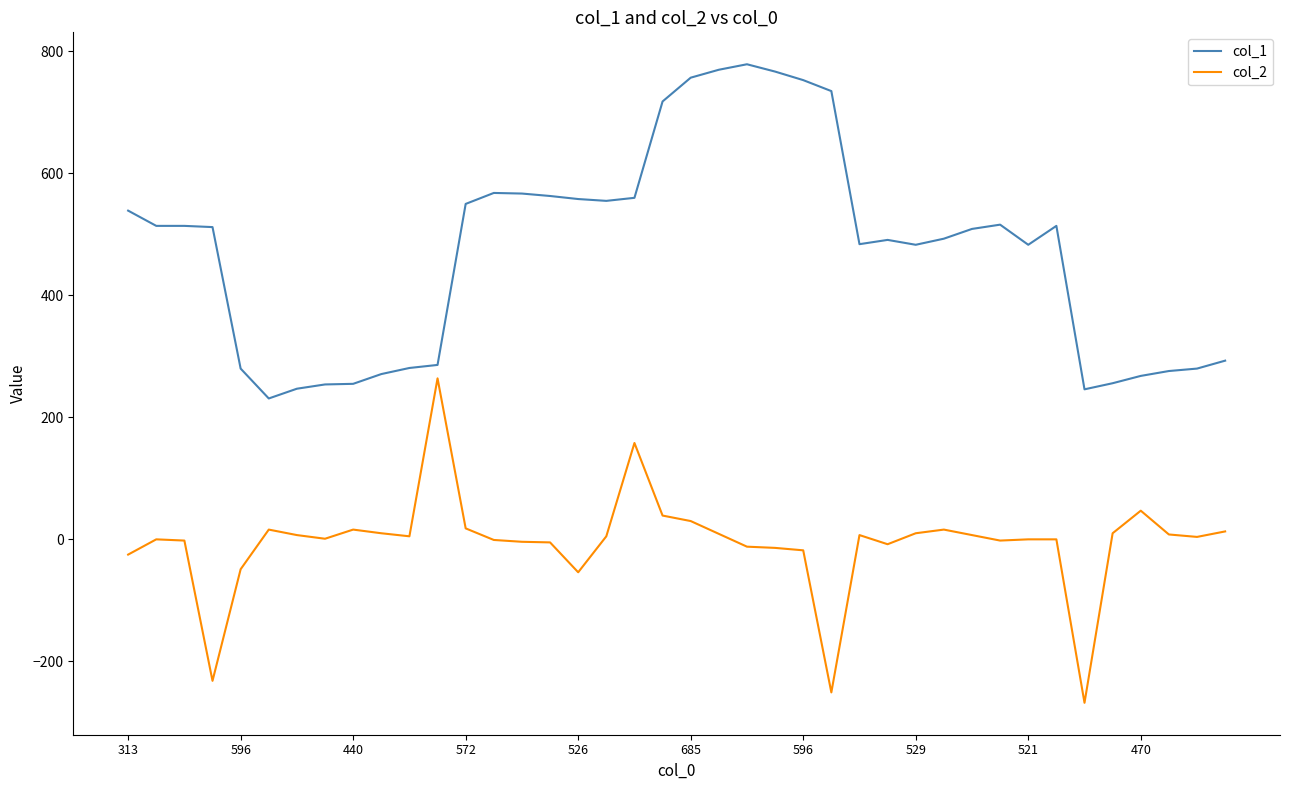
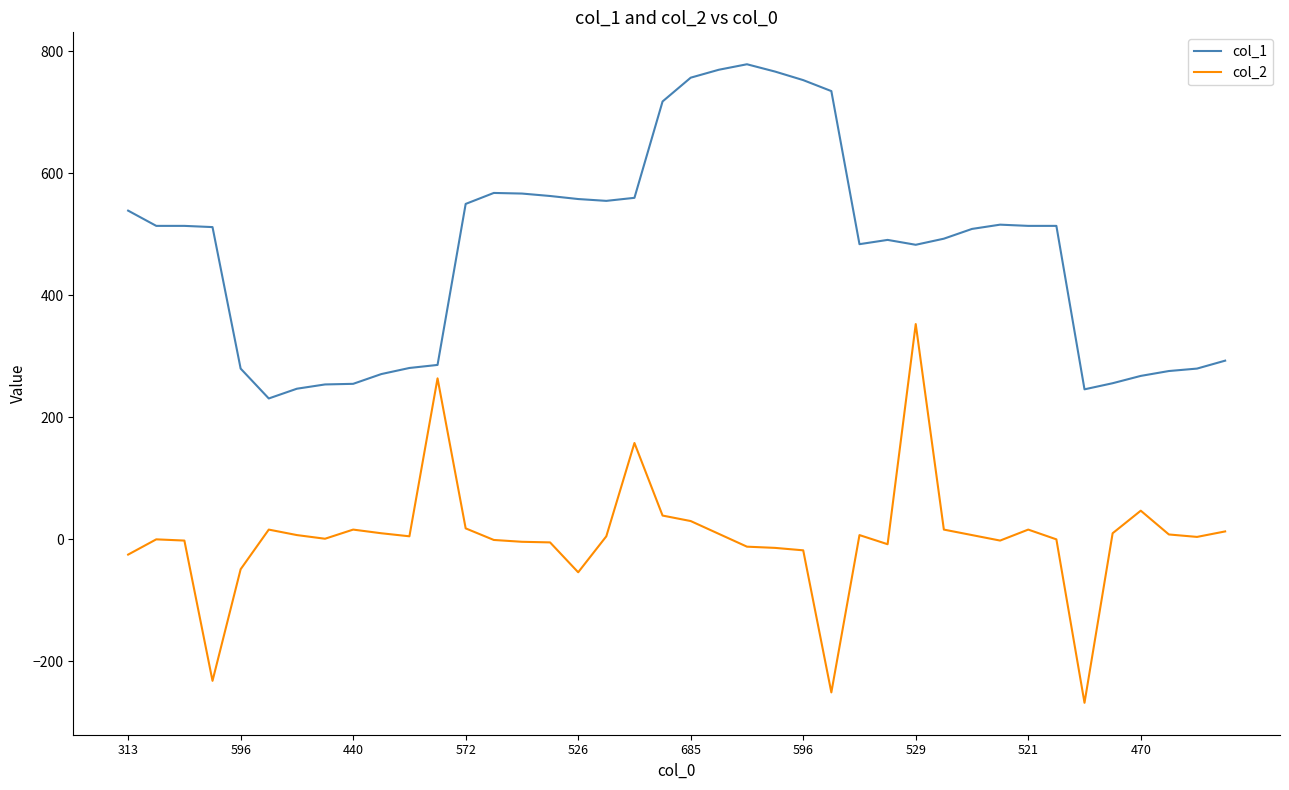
col_2, 529: 10 -> 350
col_1, 521: 480 -> 510
col_2, 521: 0 -> 20
